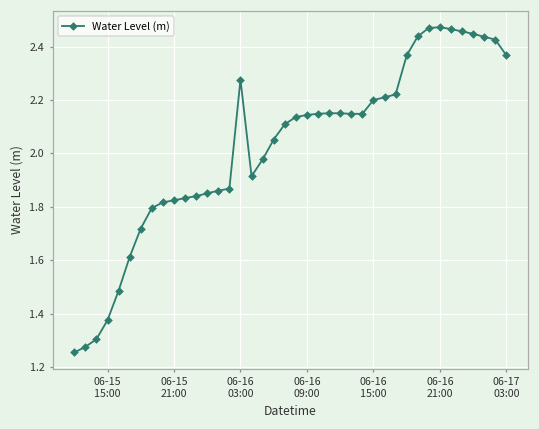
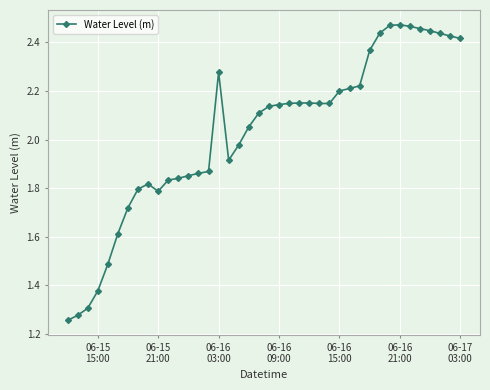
06-15 21:00: 1.82 -> 1.79
06-17 03:00: 2.37 -> 2.42
